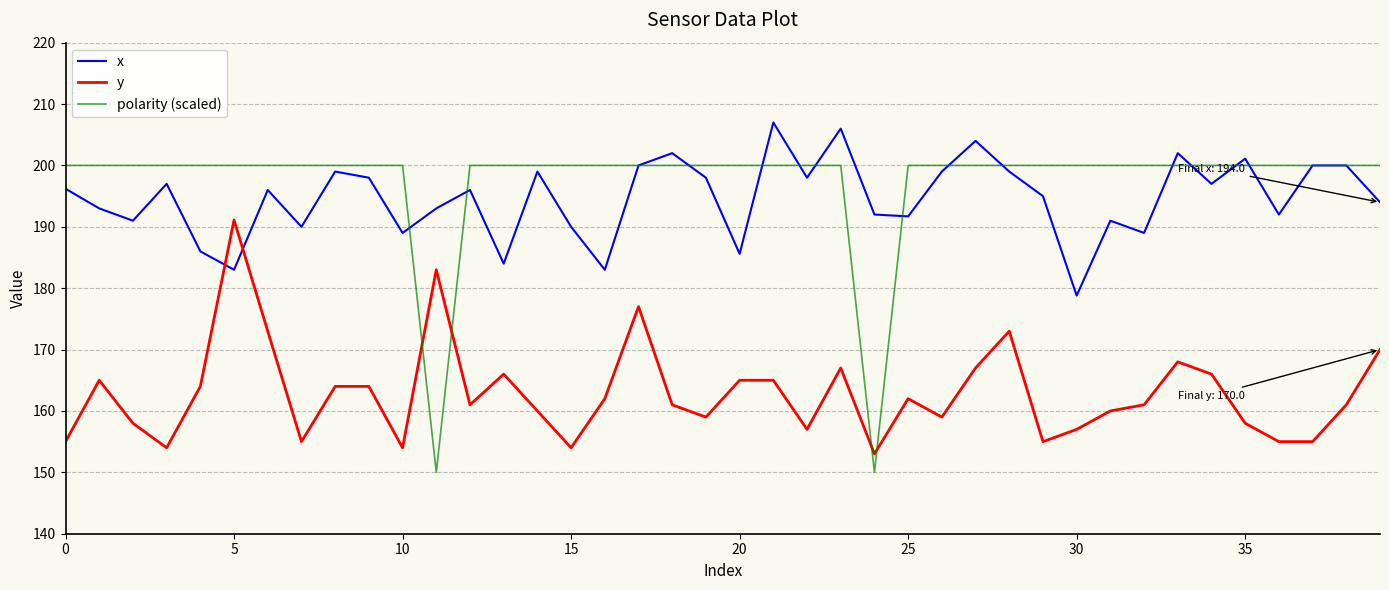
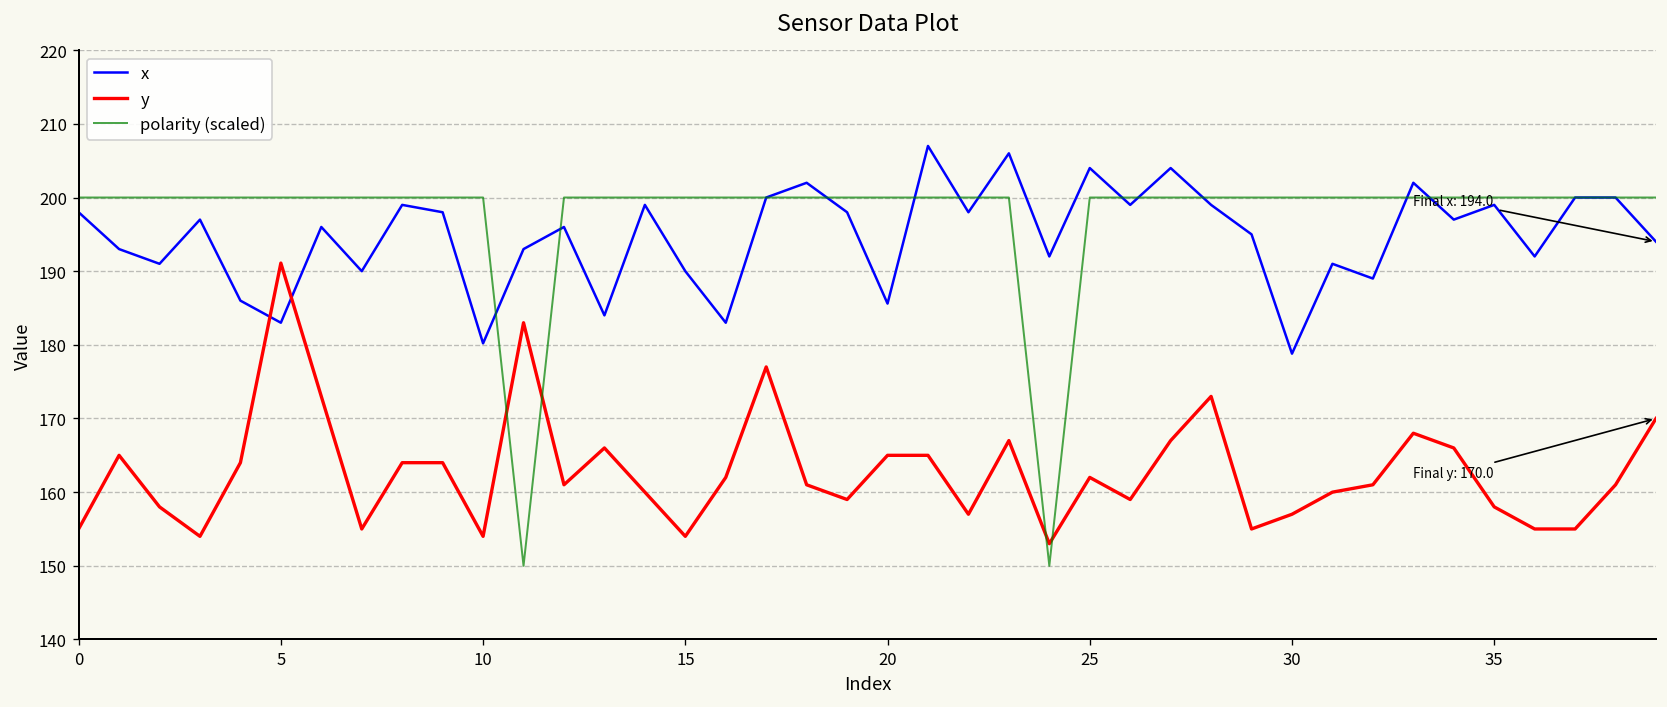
x, 0: 196 -> 198
x, 10: 189 -> 180
x, 25: 192 -> 204
x, 35: 201 -> 199
